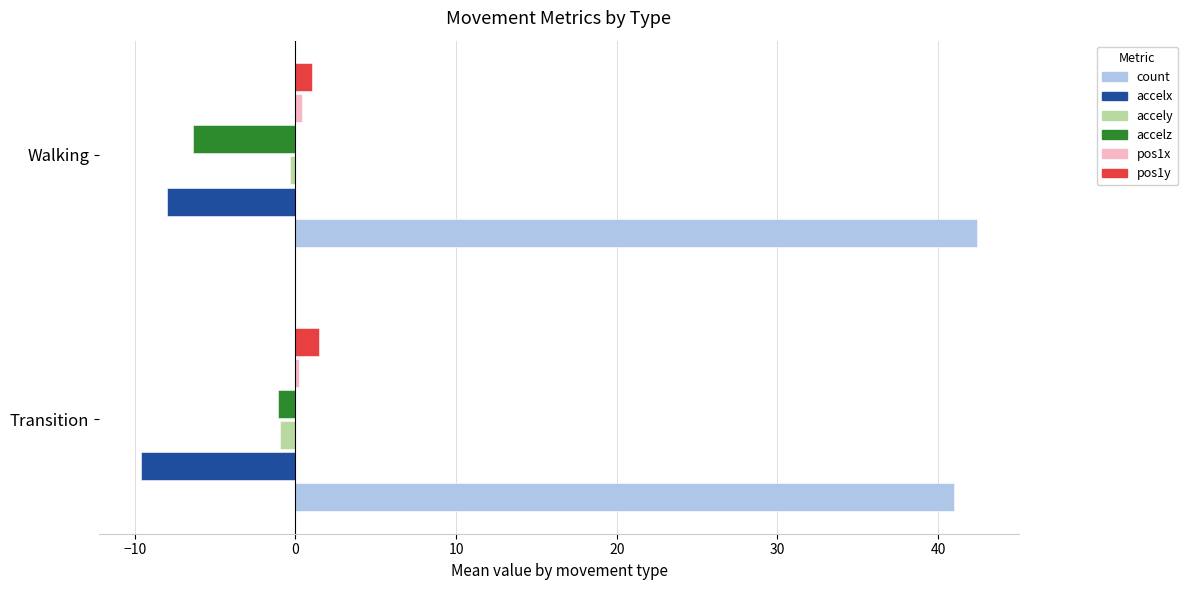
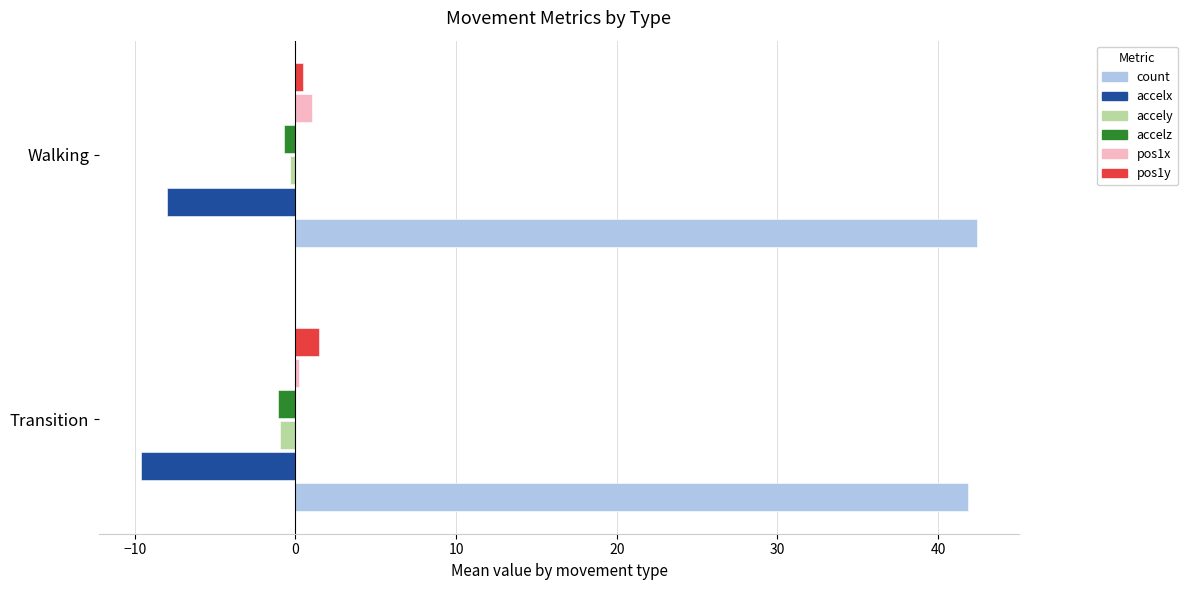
pos1y, Walking: 1.1 -> 0.5
pos1x, Walking: 0.4 -> 1.0
accelz, Walking: -6.4 -> -0.7
count, Transition: 41.0 -> 41.8
